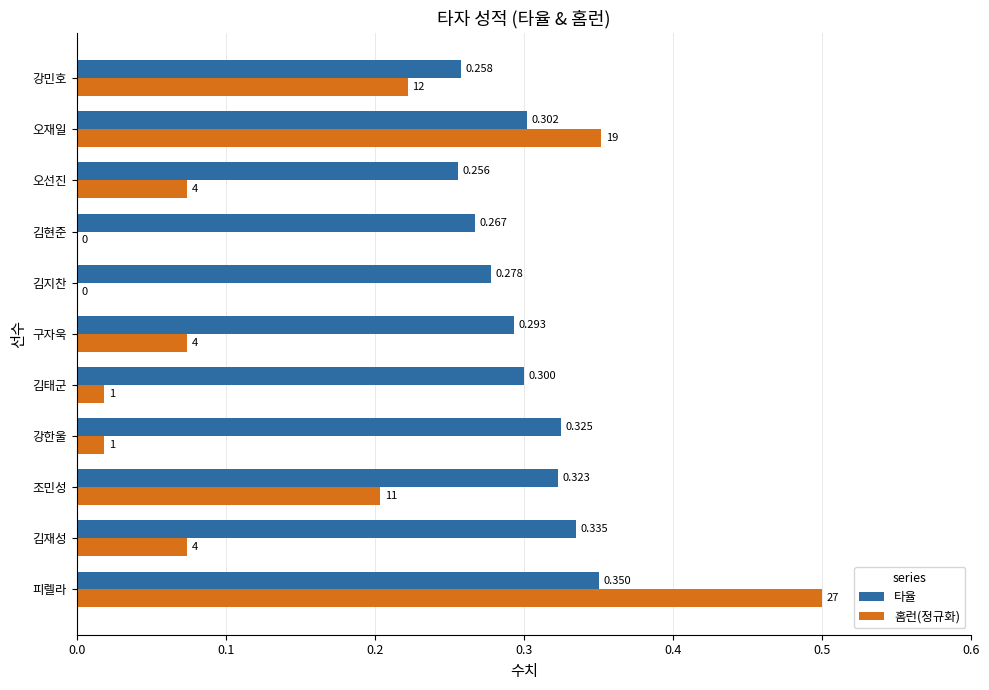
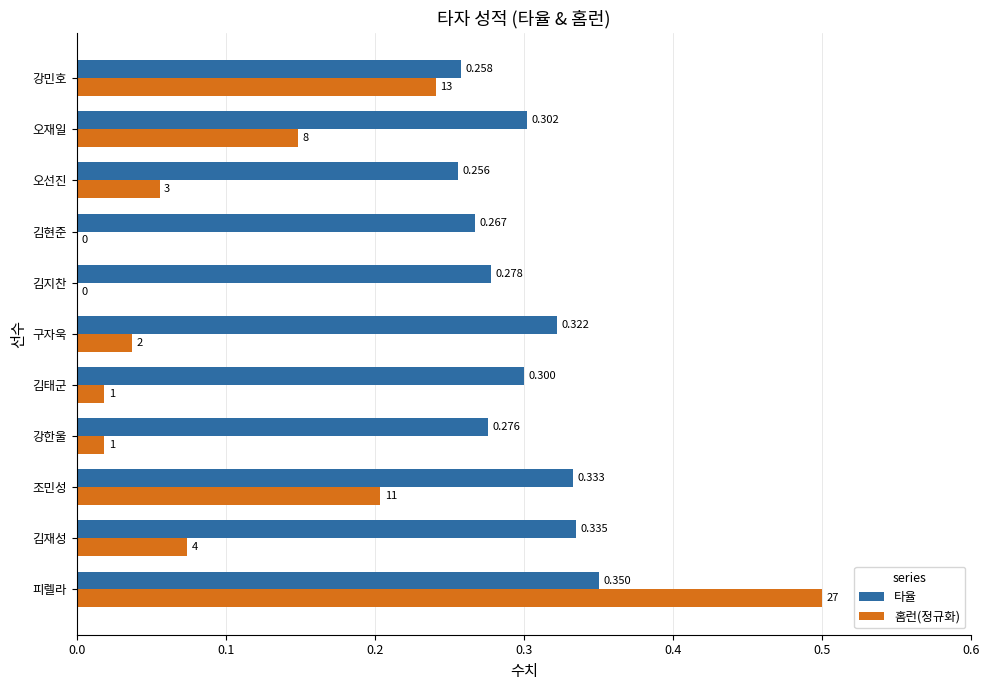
홈런(정규화), 강민호: 12 -> 13
홈런(정규화), 오재일: 19 -> 8
홈런(정규화), 오선진: 4 -> 3
타율, 구자욱: 0.293 -> 0.322
홈런(정규화), 구자욱: 4 -> 2
타율, 강한울: 0.325 -> 0.276
타율, 조민성: 0.323 -> 0.333
